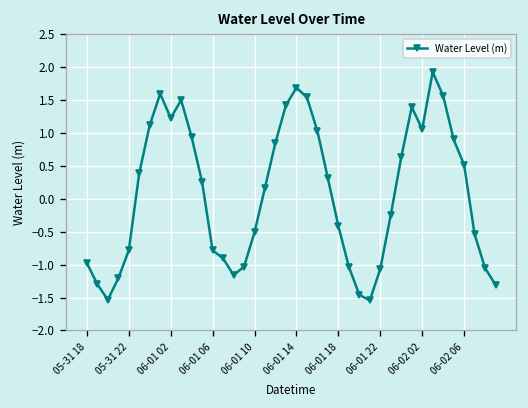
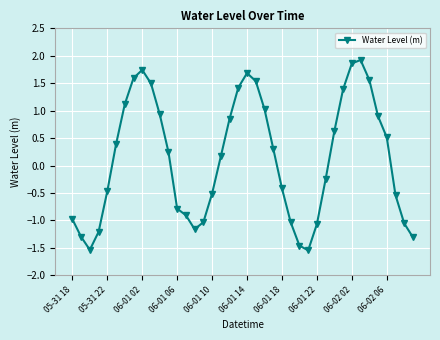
05-31 22: -0.8 -> -0.5
06-01 02: 1.2 -> 1.7
06-02 02: 1.1 -> 1.9
